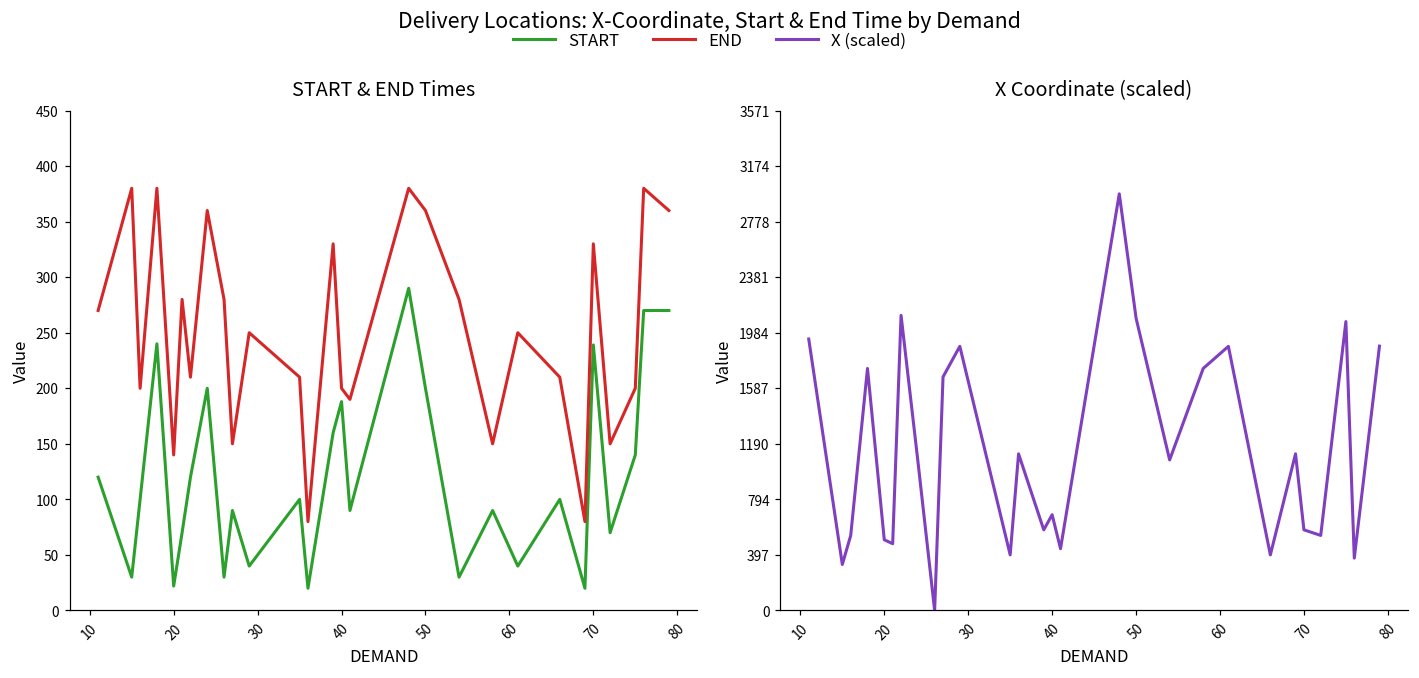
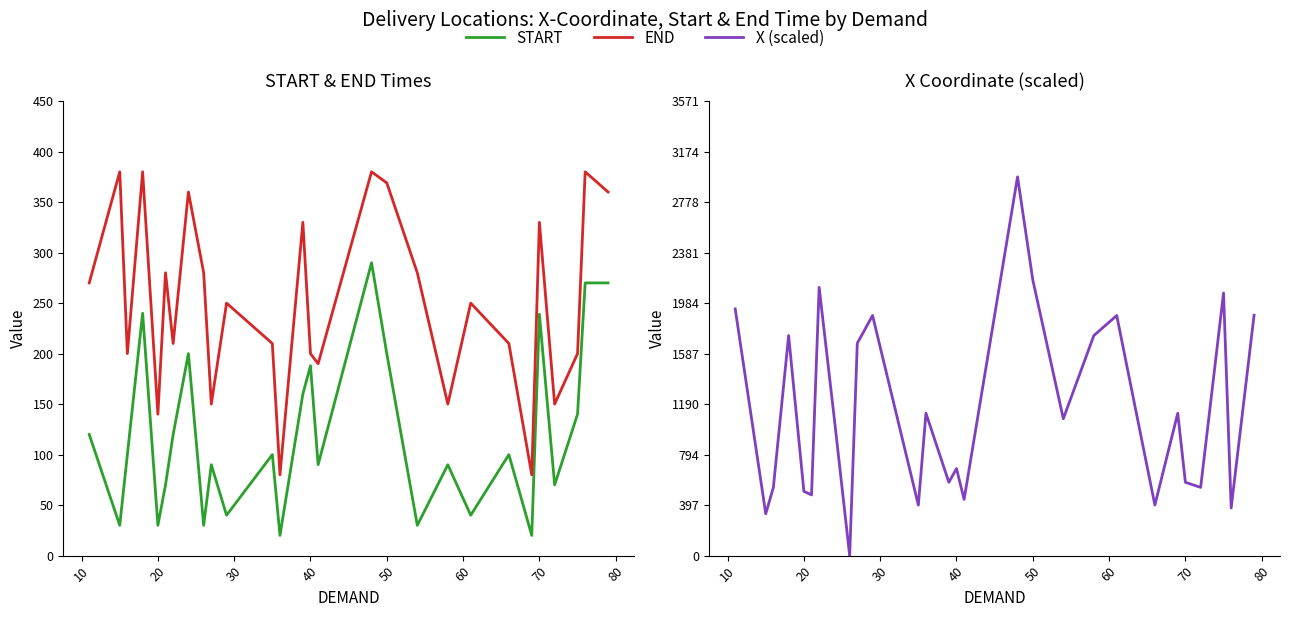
START & END Times, START, 20: 22 -> 30
START & END Times, END, 50: 360 -> 369
X Coordinate (scaled), 50: 2090 -> 2170
